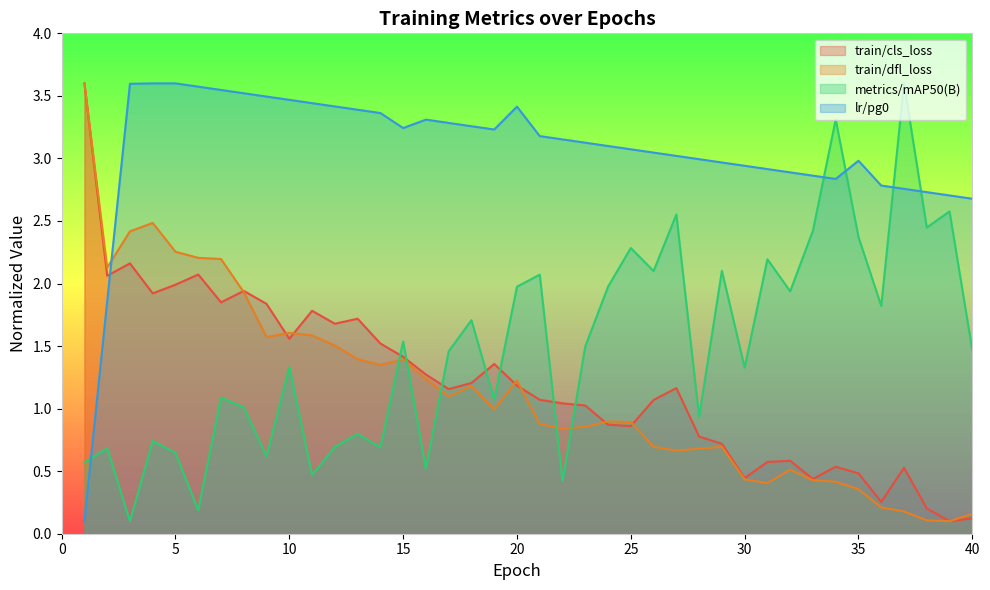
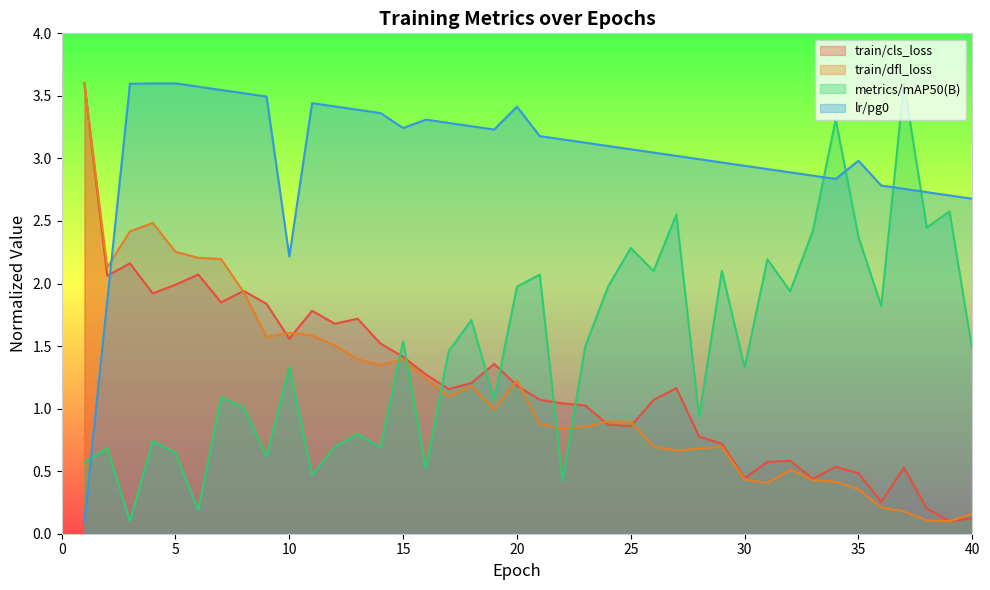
lr/pg0, 10: 3.47 -> 2.22
